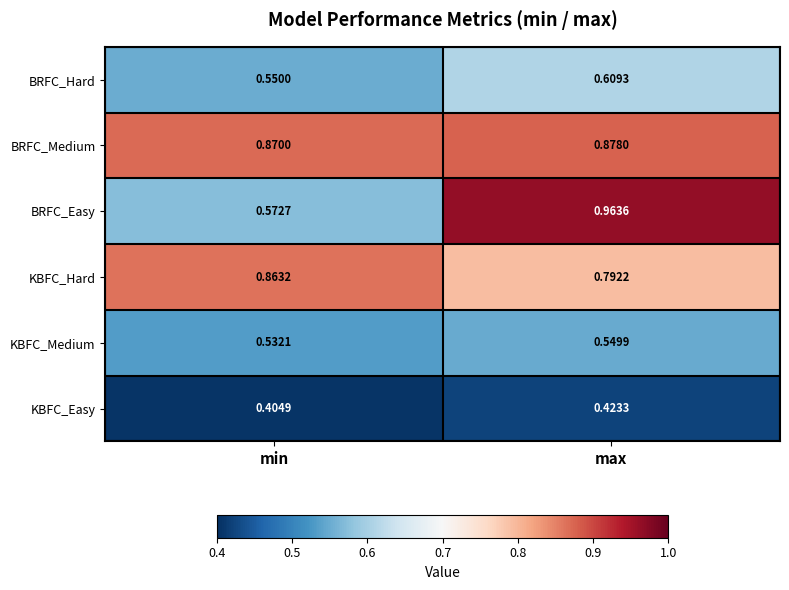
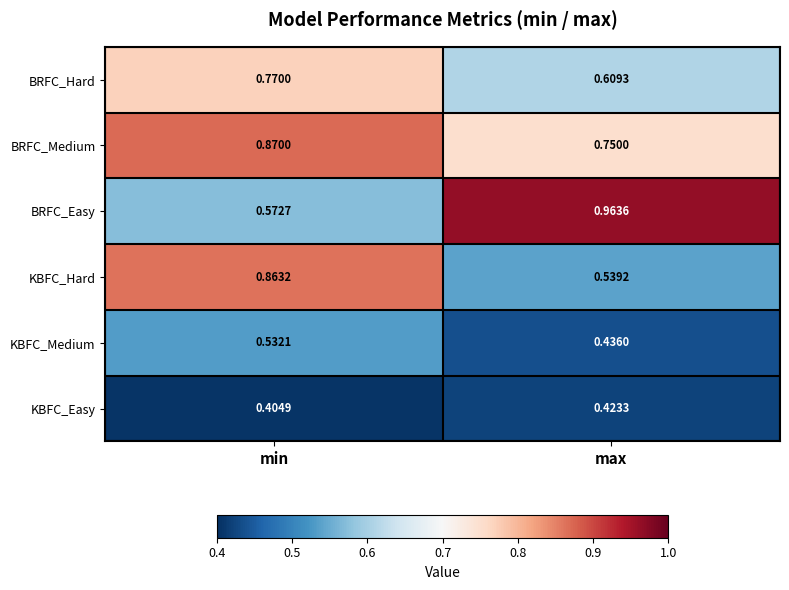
BRFC_Hard, min: 0.5500 -> 0.7700
BRFC_Medium, max: 0.8780 -> 0.7500
KBFC_Hard, max: 0.7922 -> 0.5392
KBFC_Medium, max: 0.5499 -> 0.4360
